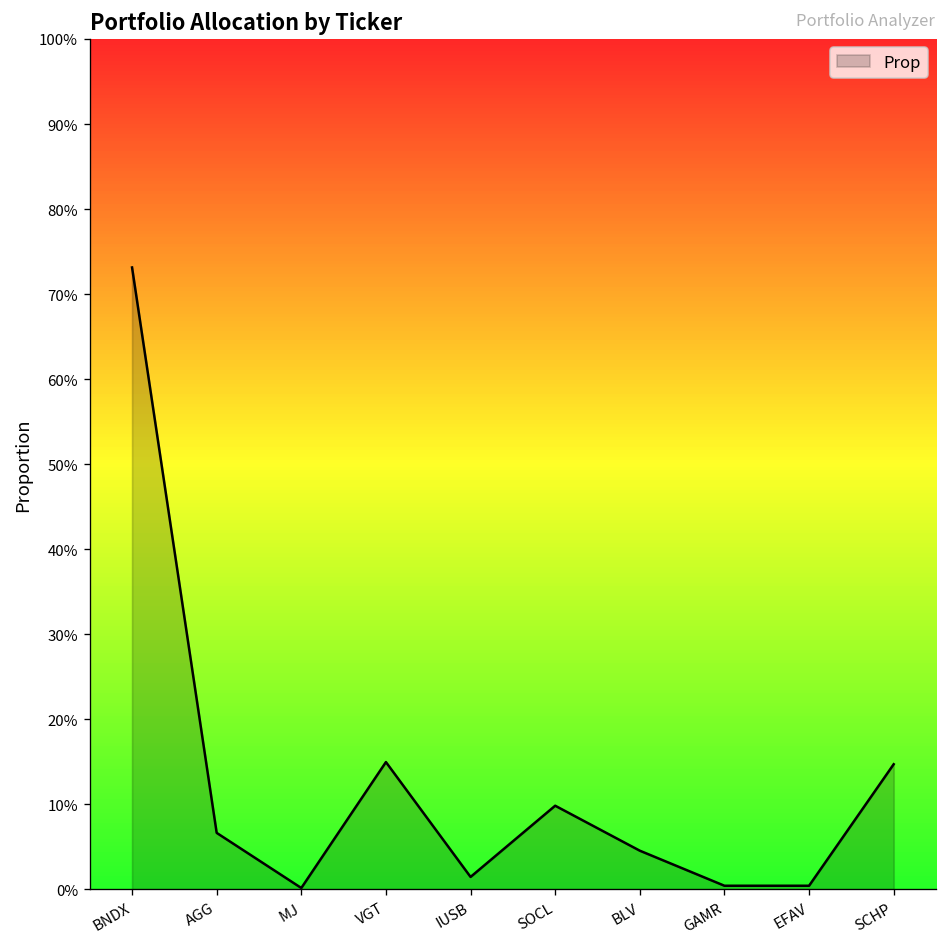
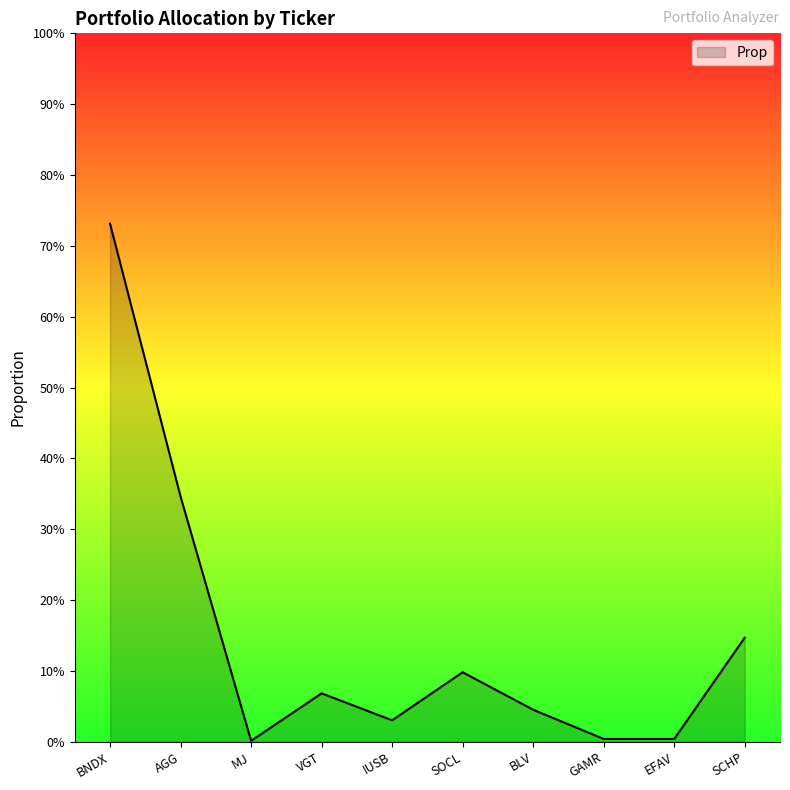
AGG: 7% -> 35%
VGT: 15% -> 7%
IUSB: 1% -> 3%
